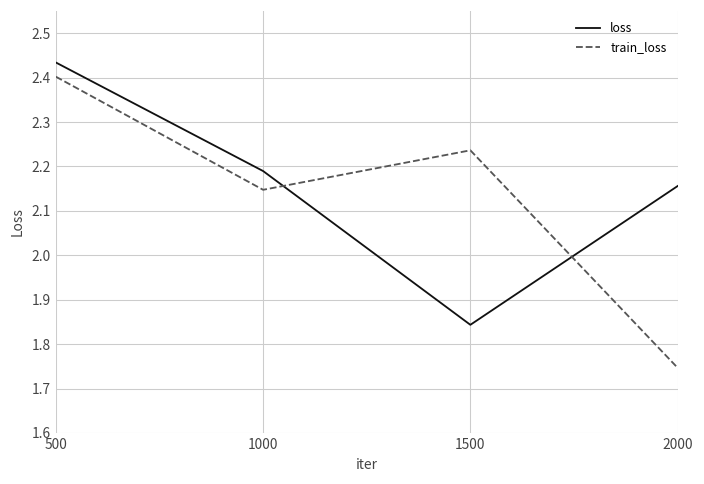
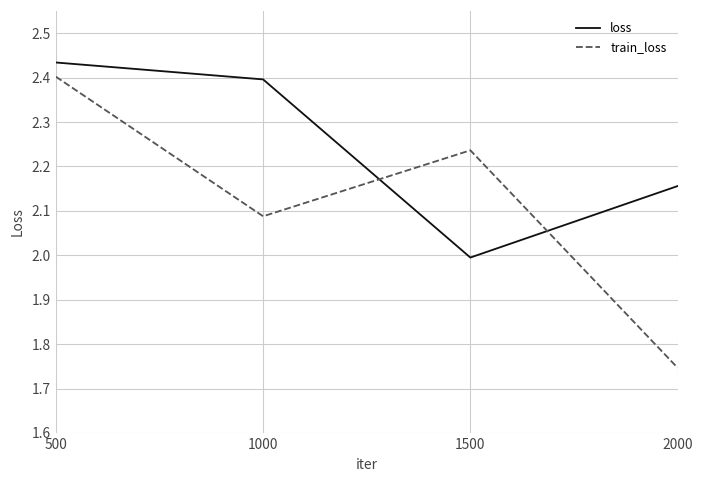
loss, 1000: 2.19 -> 2.40
train_loss, 1000: 2.15 -> 2.09
loss, 1500: 1.84 -> 1.99
